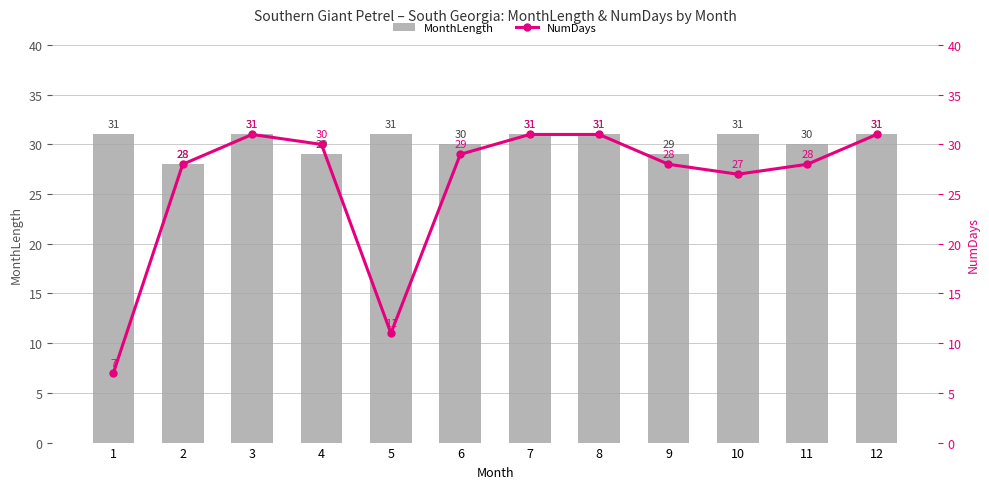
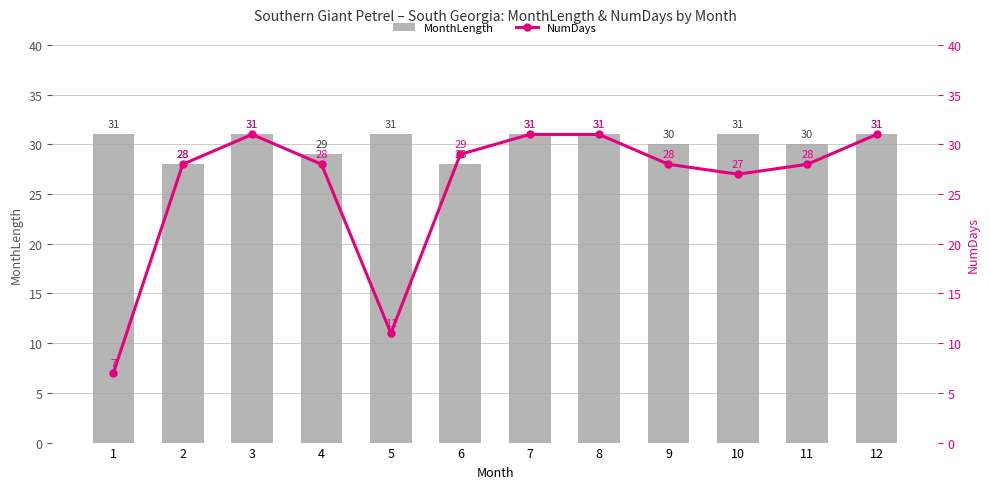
MonthLength, 6: 30 -> 28
MonthLength, 9: 29 -> 30
NumDays, 4: 30 -> 28
